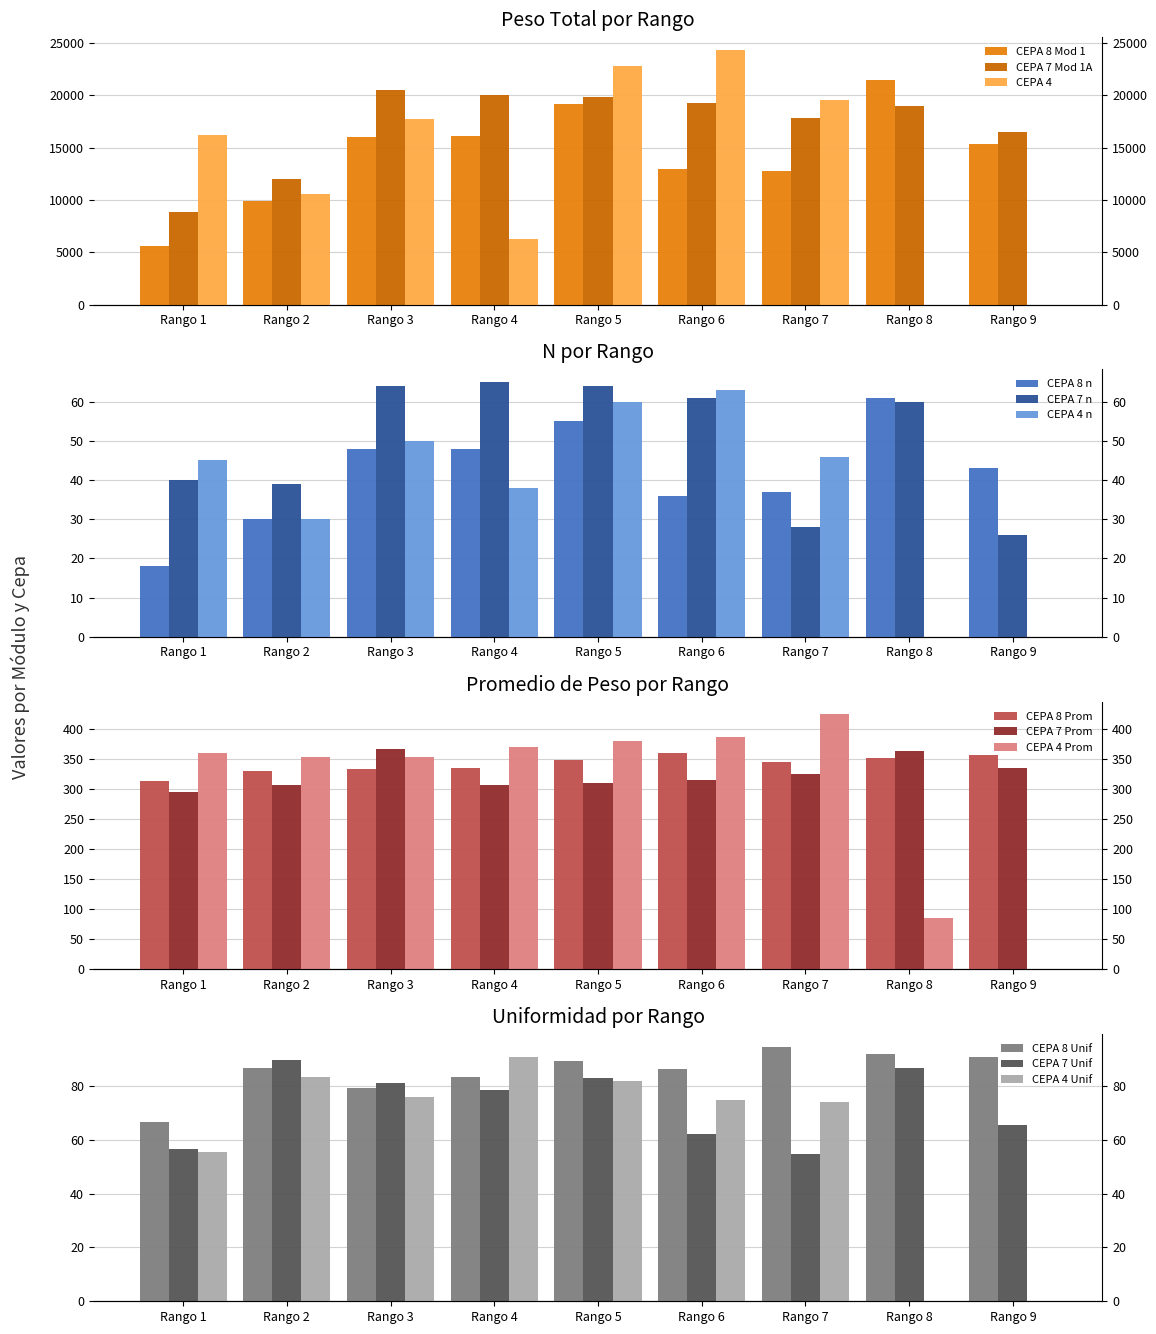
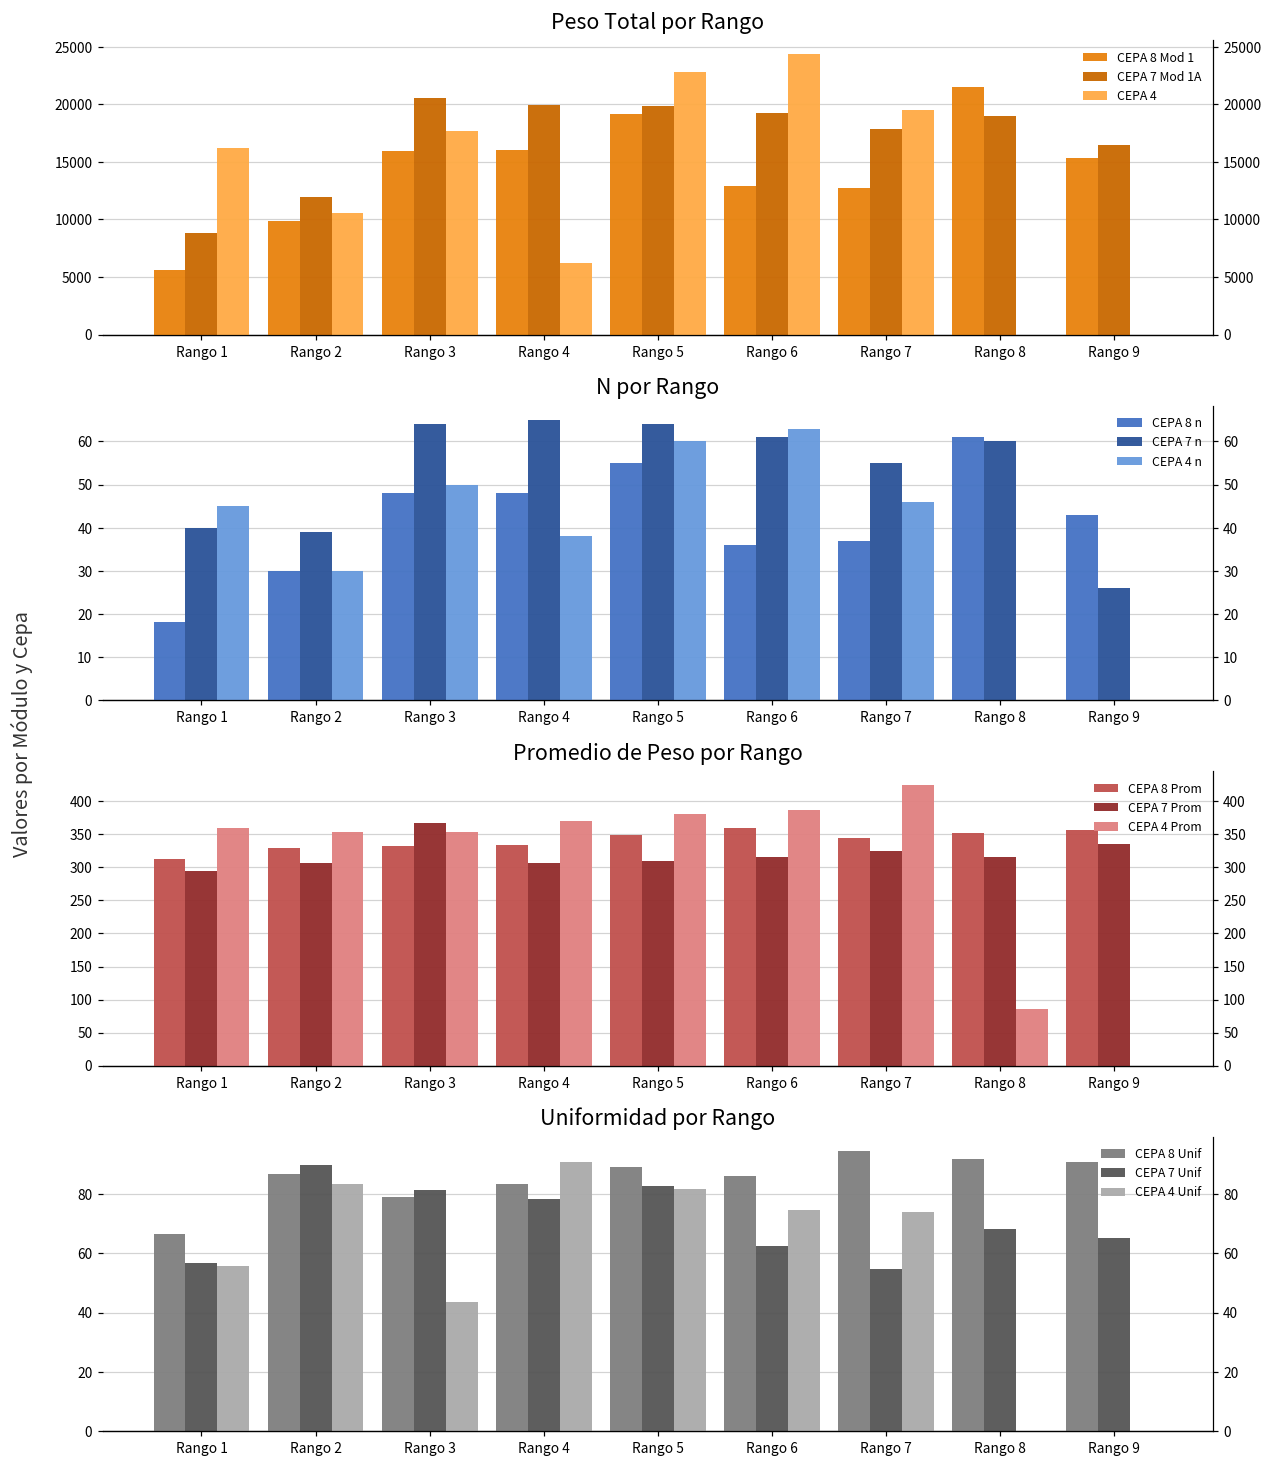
N por Rango, CEPA 7 n, Rango 7: 28 -> 55
Promedio de Peso por Rango, CEPA 7 Prom, Rango 8: 360 -> 320
Uniformidad por Rango, CEPA 4 Unif, Rango 3: 76 -> 44
Uniformidad por Rango, CEPA 7 Unif, Rango 8: 87 -> 68
